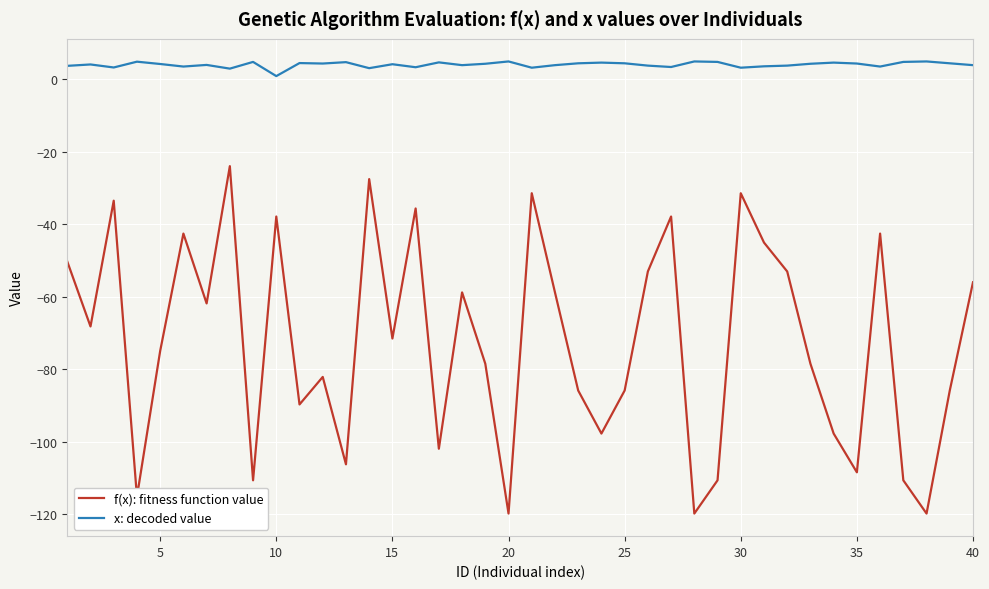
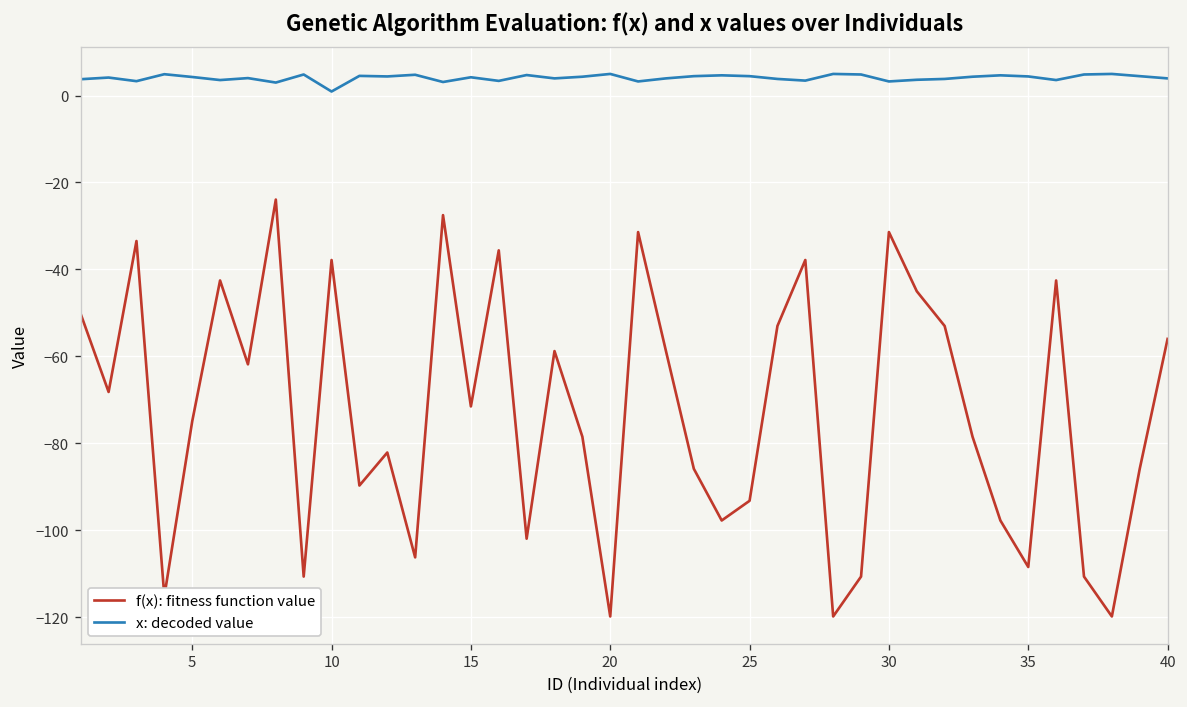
f(x): fitness function value, 25: -86 -> -93
